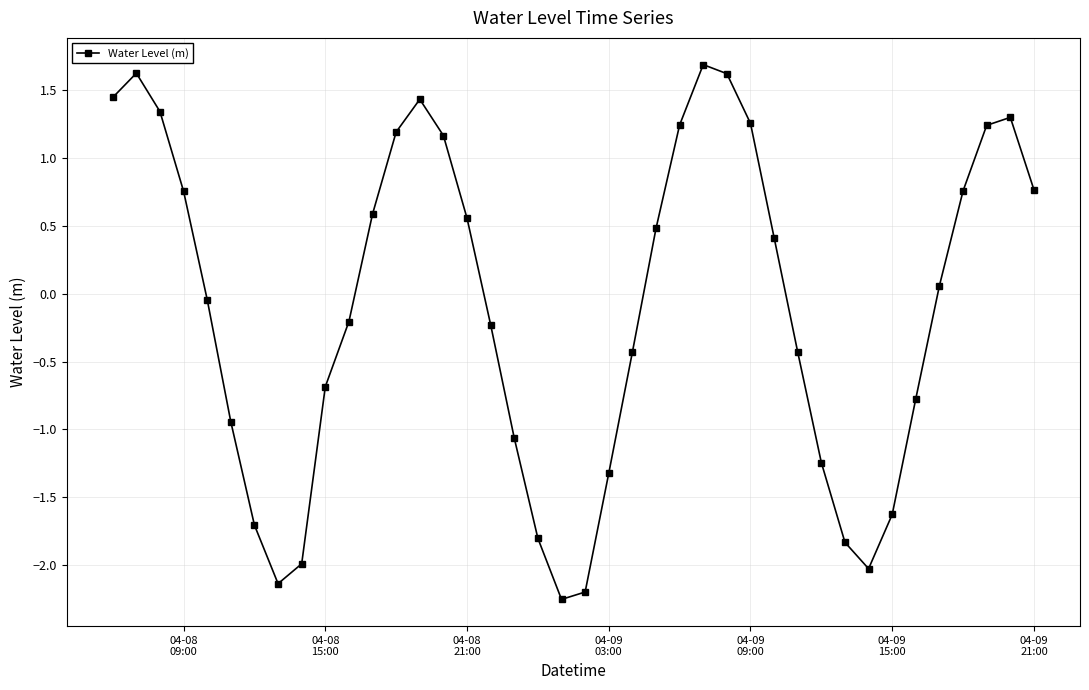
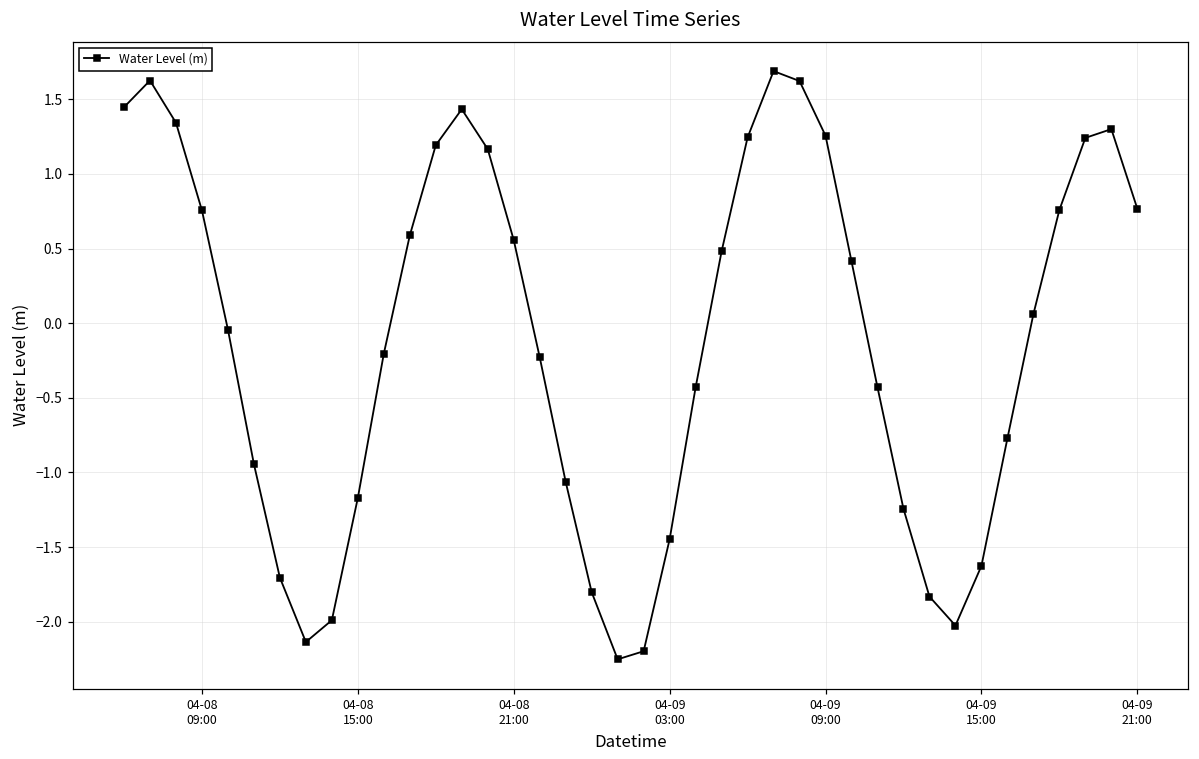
04-08 15:00: -0.68 -> -1.17
04-09 03:00: -1.32 -> -1.45
